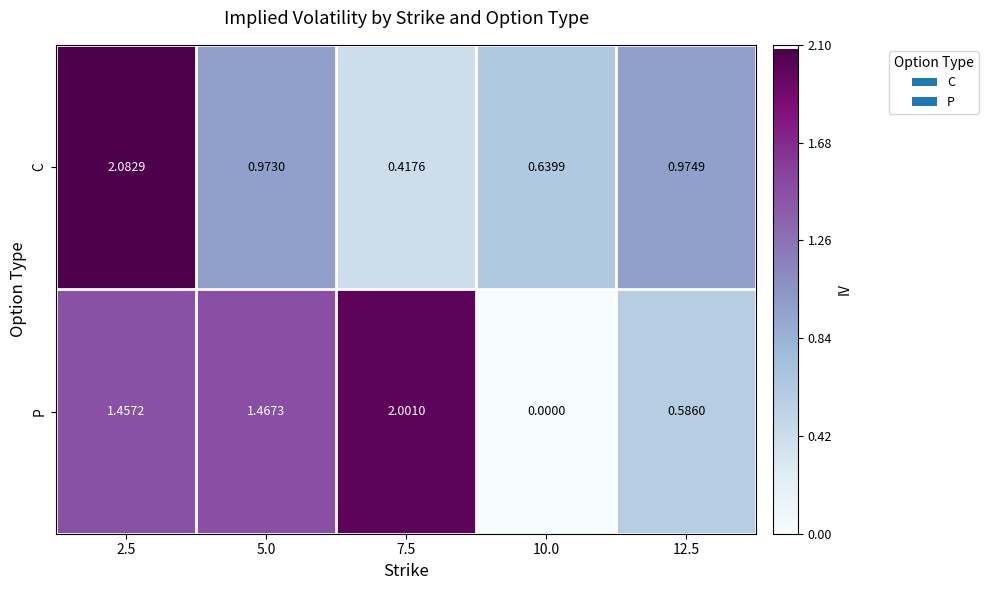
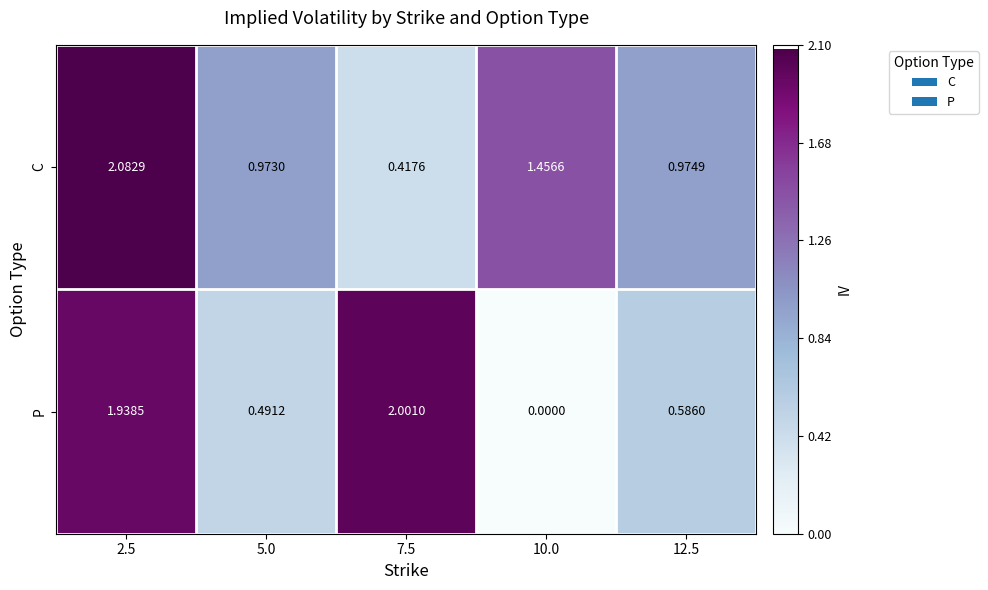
C, 10.0: 0.6399 -> 1.4566
P, 2.5: 1.4572 -> 1.9385
P, 5.0: 1.4673 -> 0.4912
